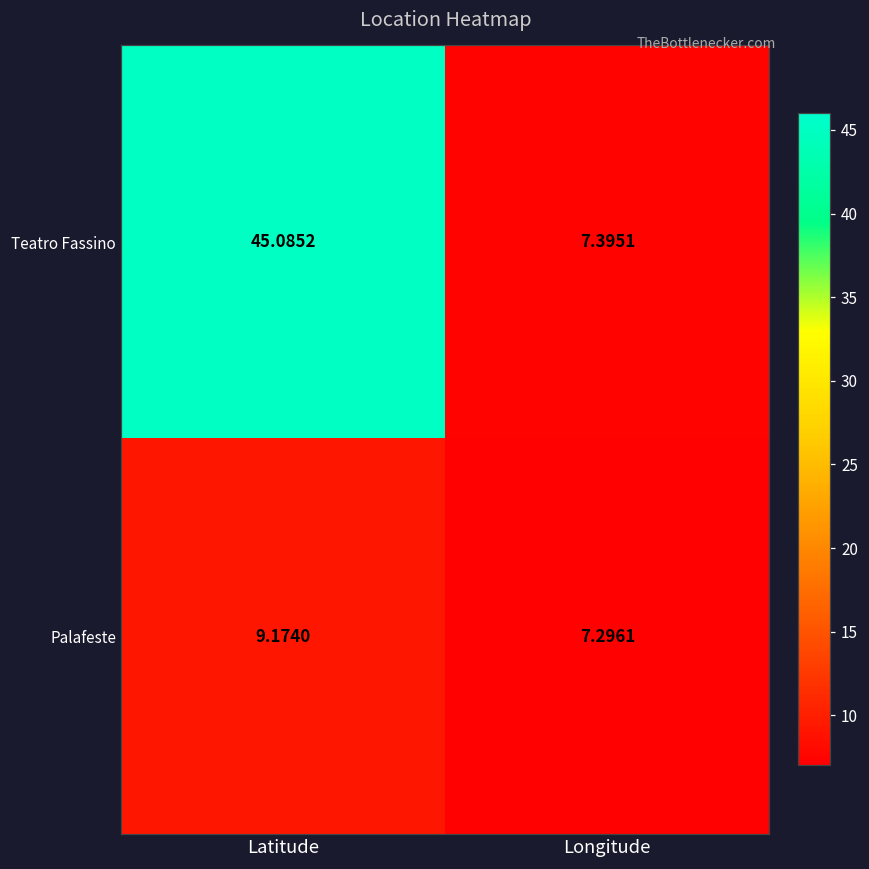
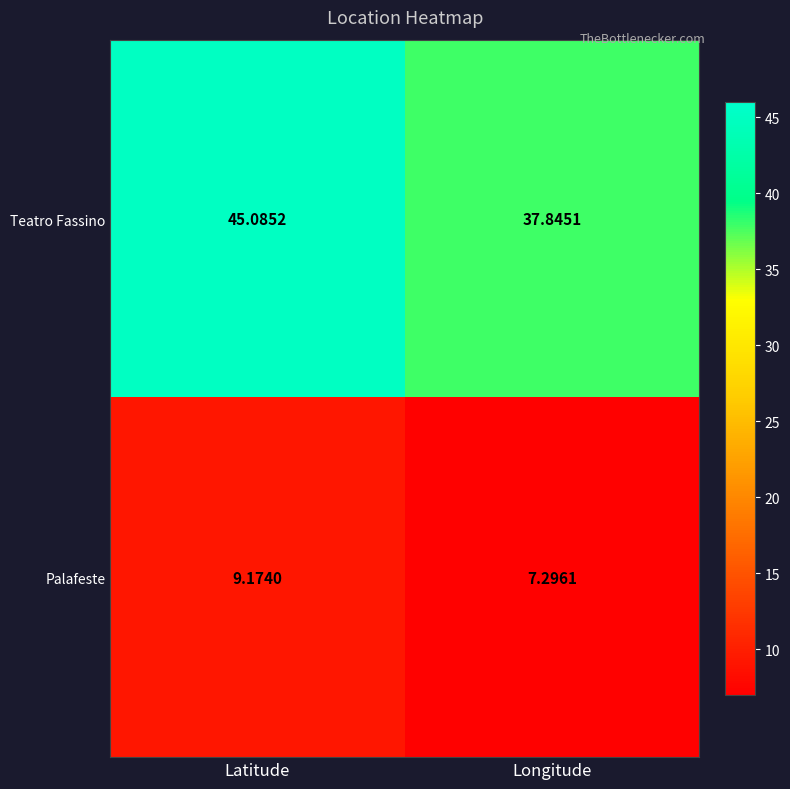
Teatro Fassino, Longitude: 7.3951 -> 37.8451
